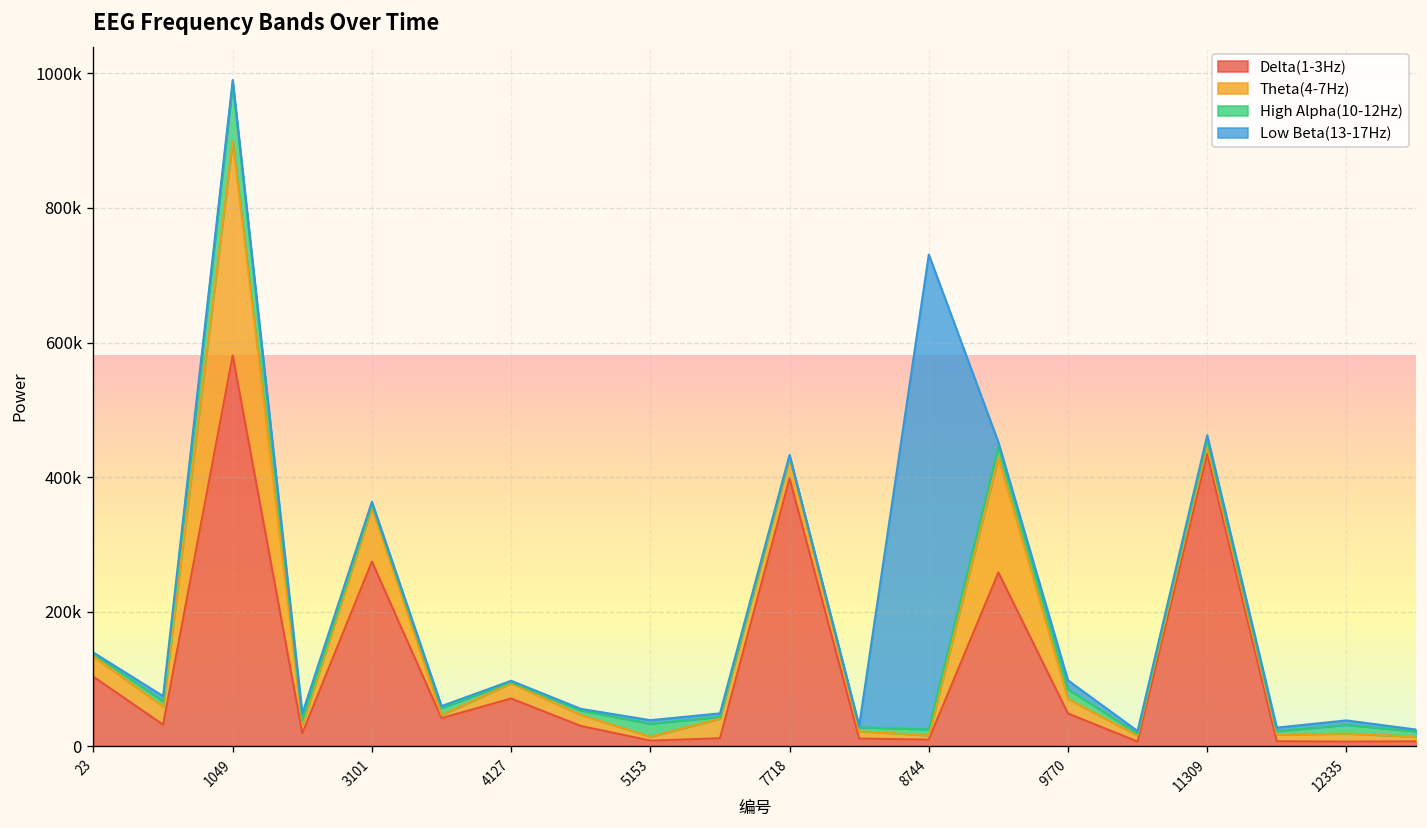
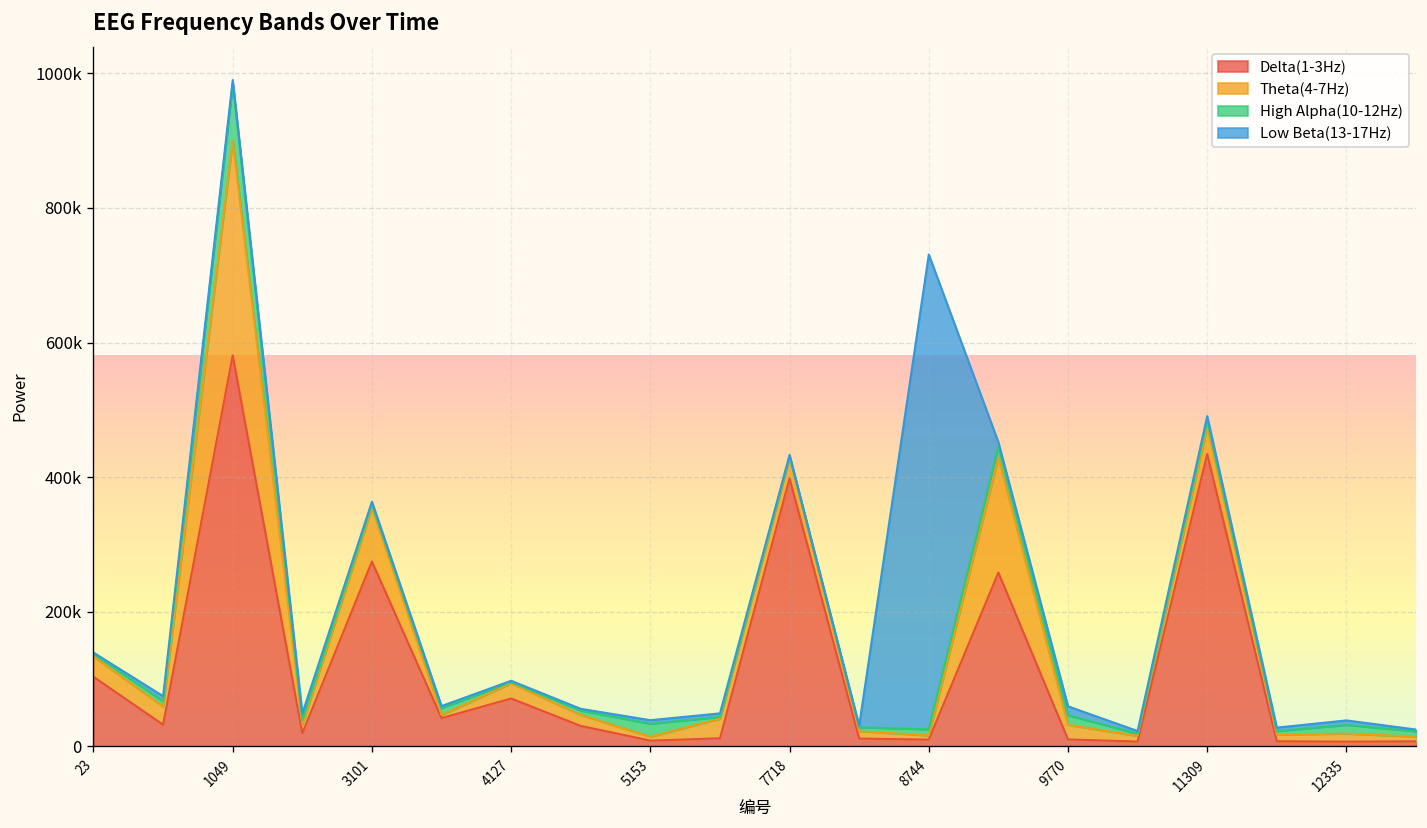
Delta(1-3Hz), 9770: 50000 -> 10000
Theta(4-7Hz), 11309: 10000 -> 40000
